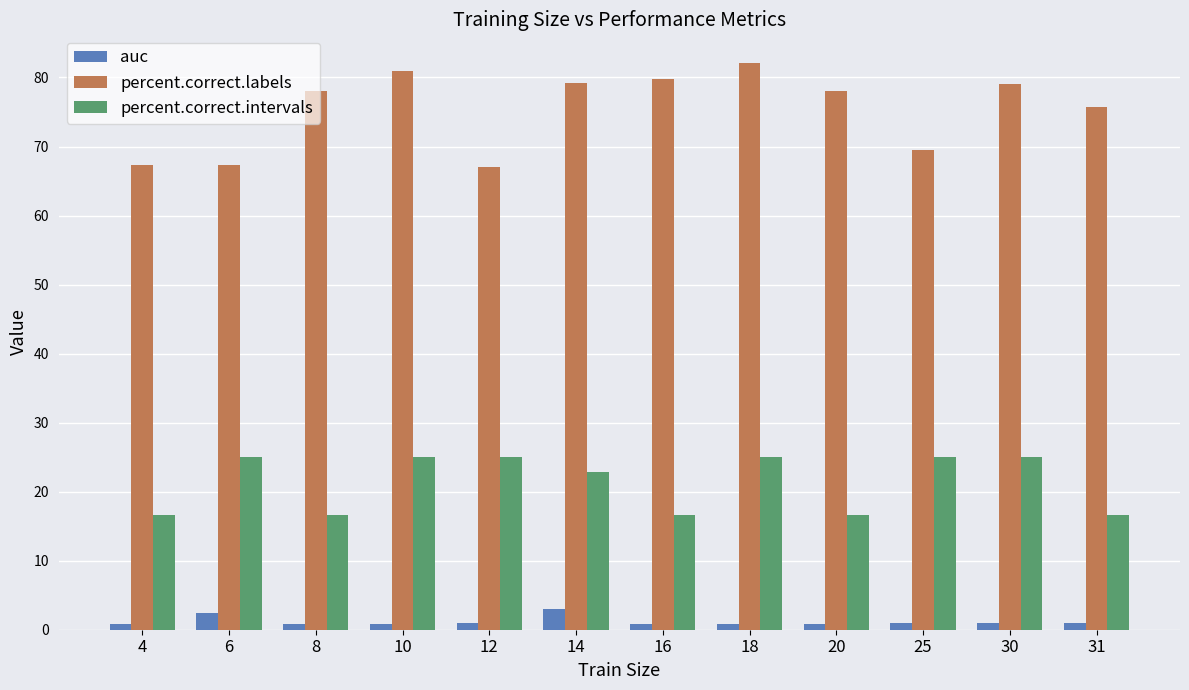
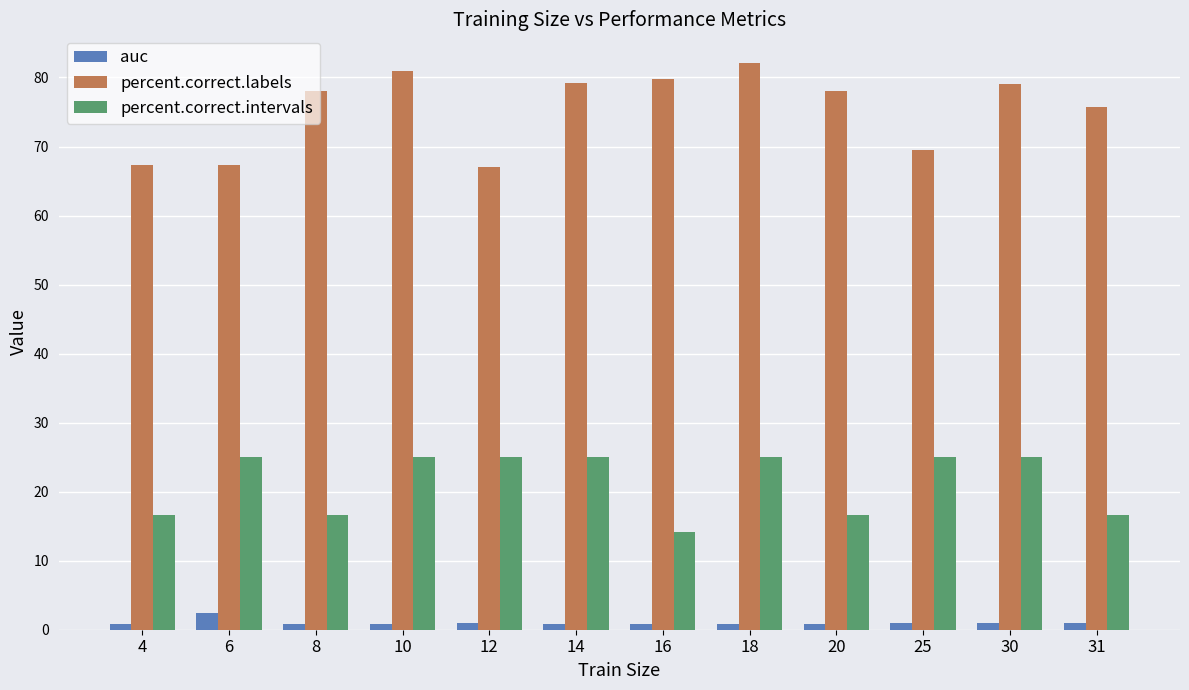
auc, 14: 3 -> 1
percent.correct.intervals, 14: 23 -> 25
percent.correct.intervals, 16: 17 -> 14
